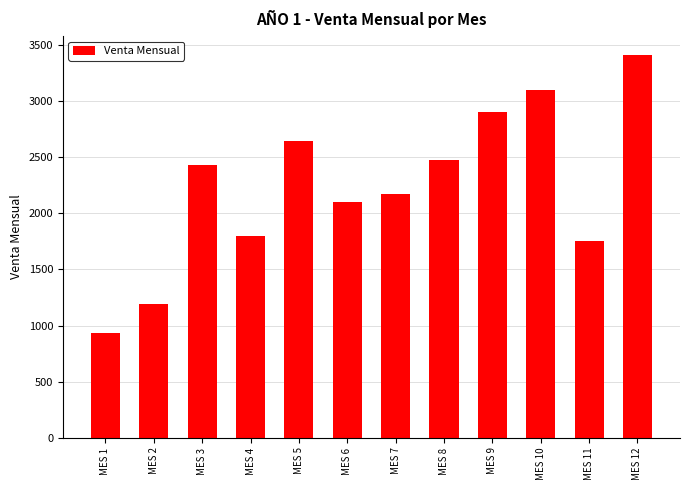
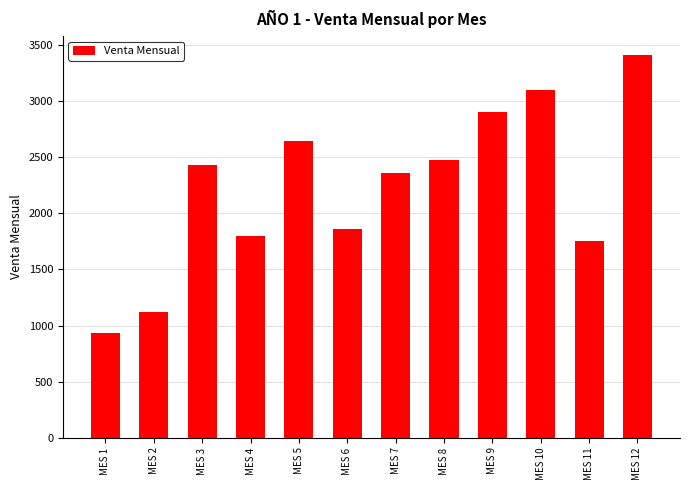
MES 2: 1200 -> 1120
MES 6: 2100 -> 1860
MES 7: 2170 -> 2360
